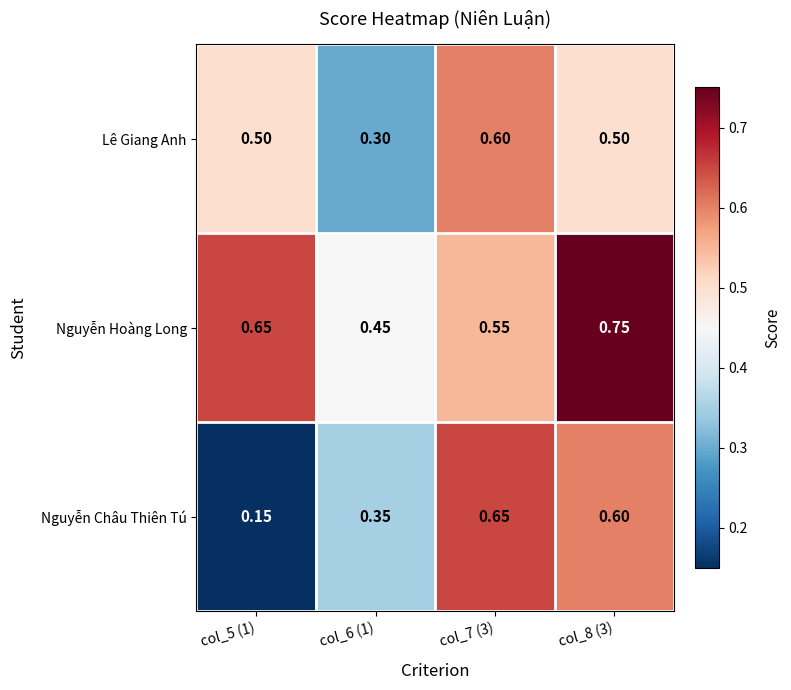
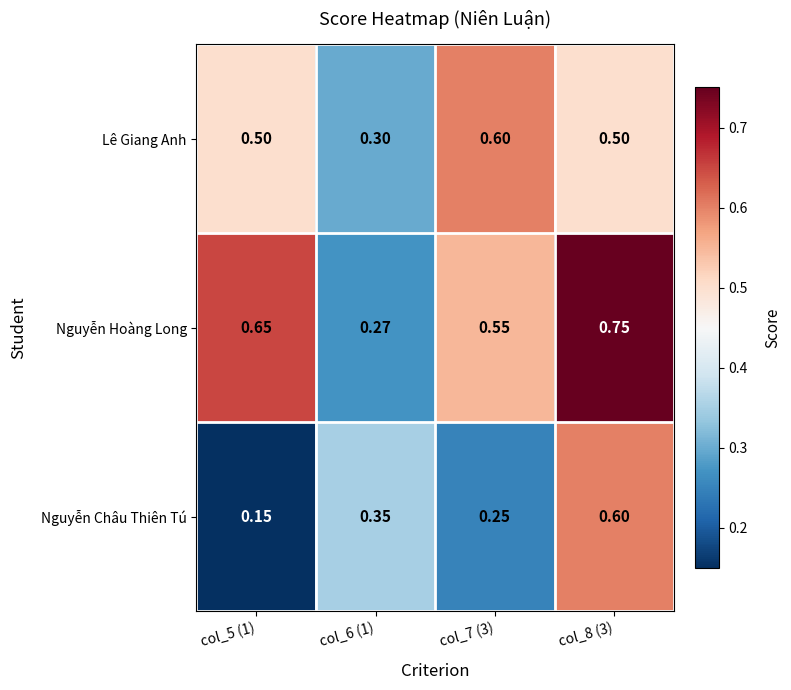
Nguyễn Hoàng Long, col_6 (1): 0.45 -> 0.27
Nguyễn Châu Thiên Tú, col_7 (3): 0.65 -> 0.25
